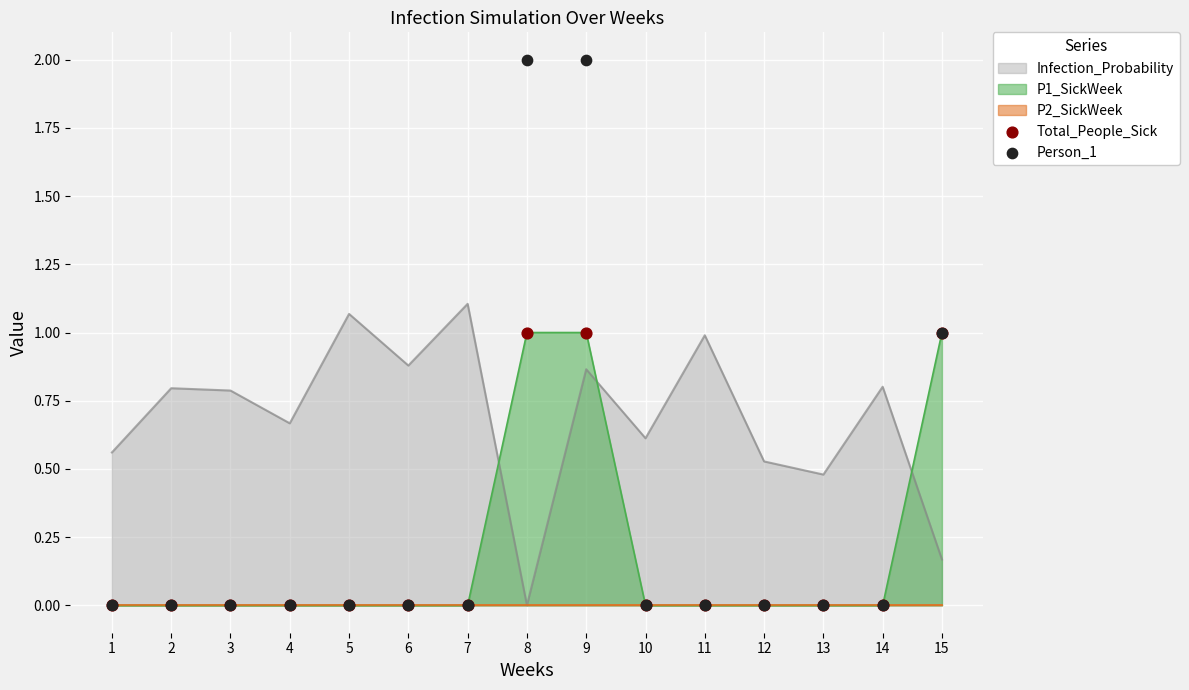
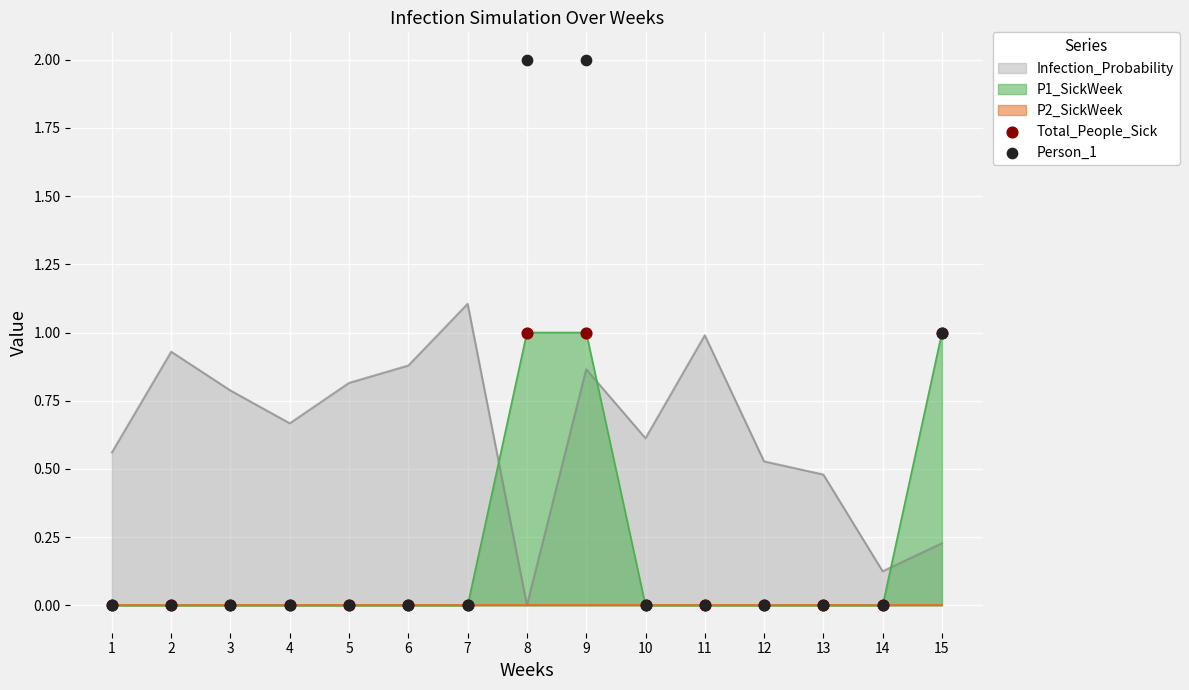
Infection_Probability, 2: 0.80 -> 0.93
Infection_Probability, 5: 1.07 -> 0.82
Infection_Probability, 14: 0.80 -> 0.13
Infection_Probability, 15: 0.17 -> 0.23
